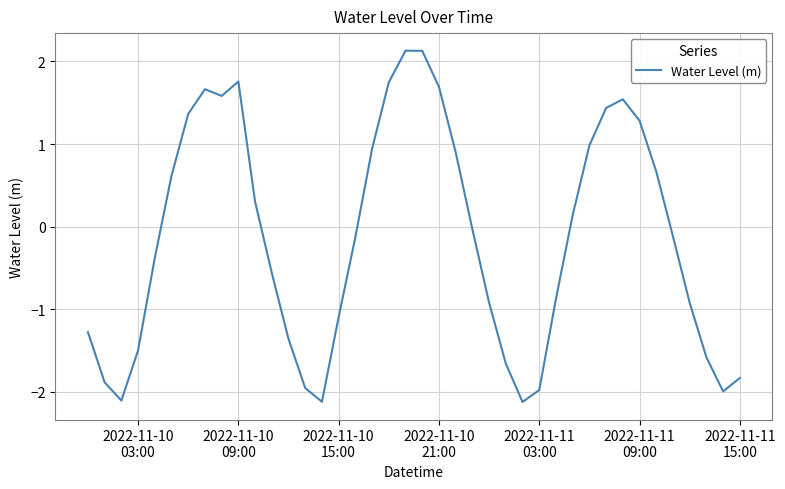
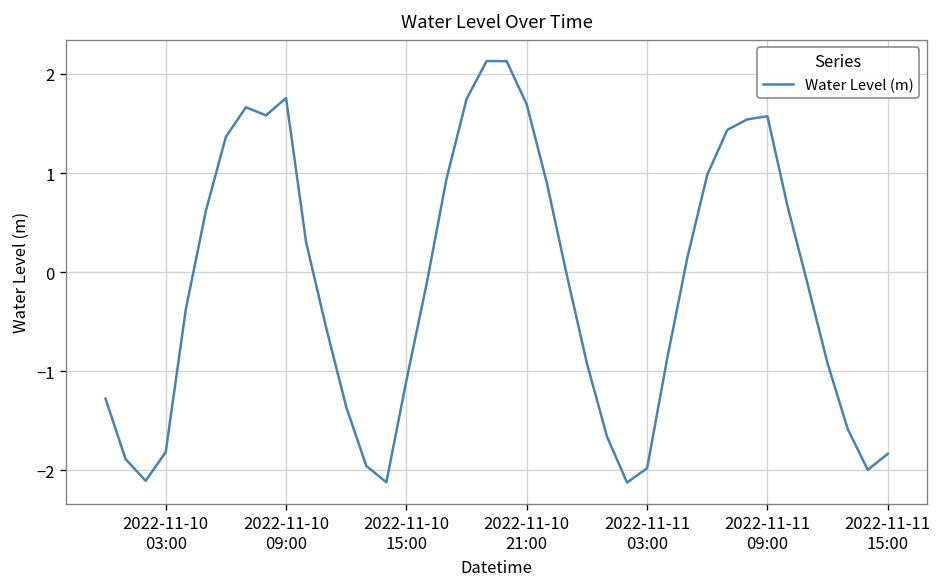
2022-11-10 03:00: -1.5 -> -1.8
2022-11-11 09:00: 1.3 -> 1.6
